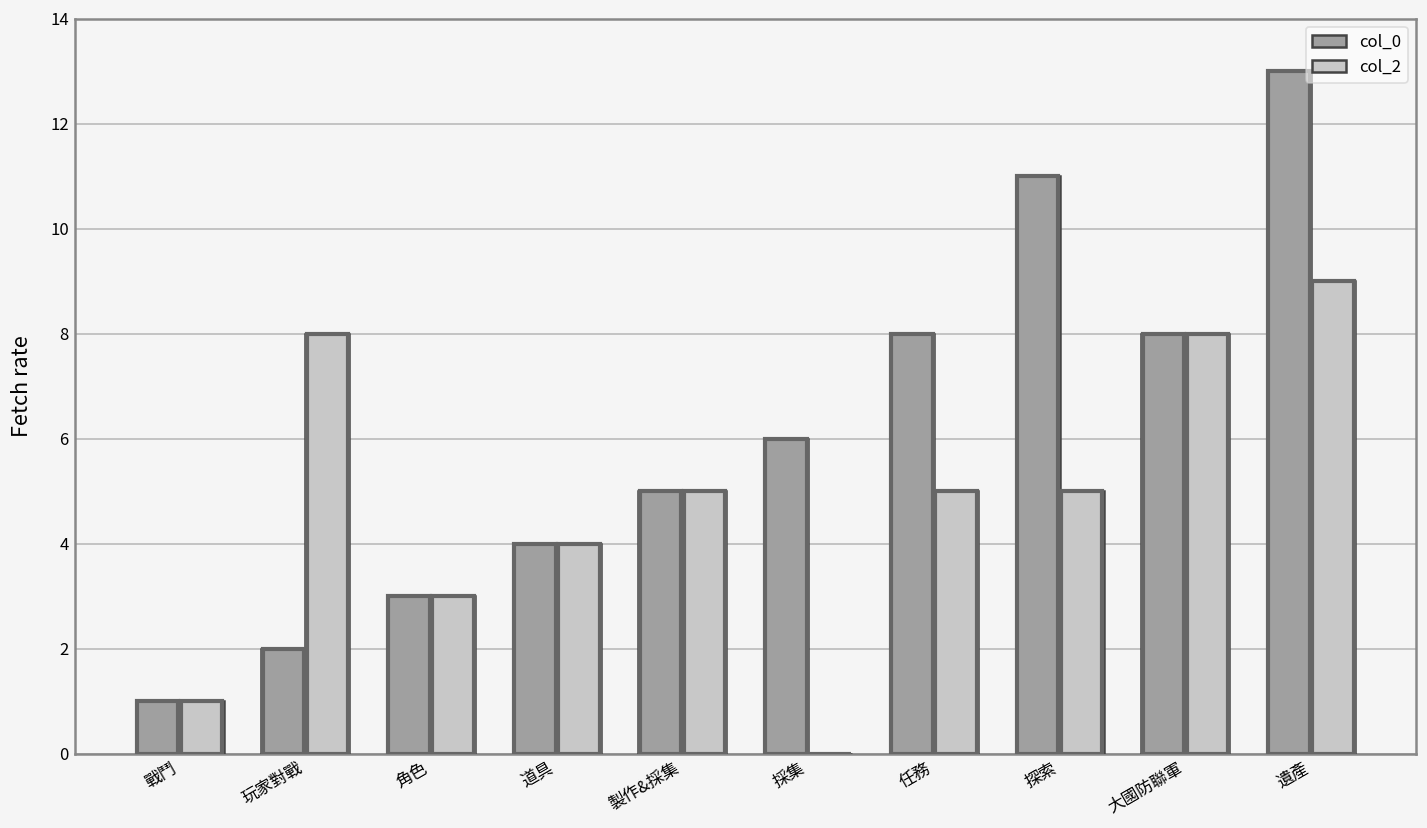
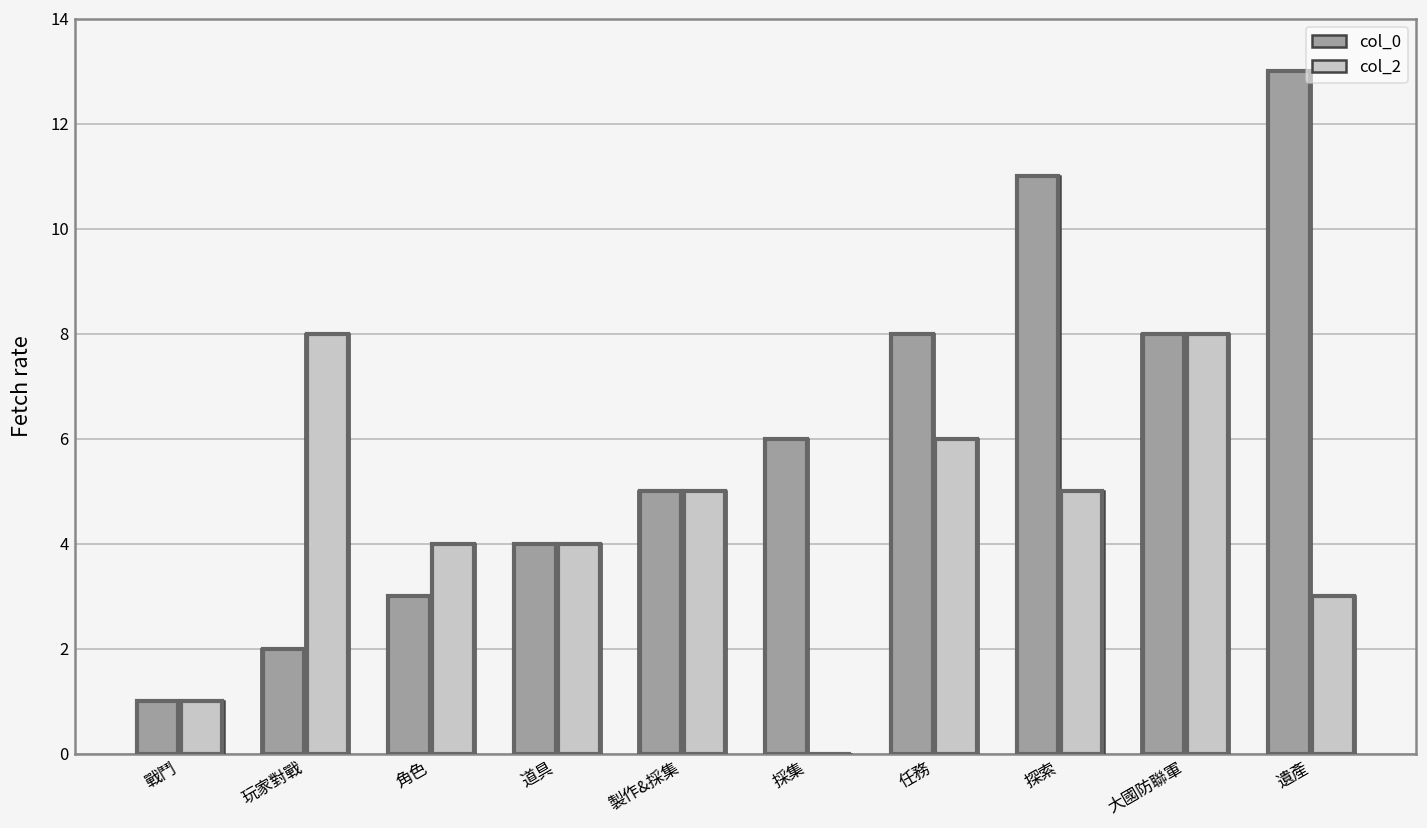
col_2, 角色: 3 -> 4
col_2, 任務: 5 -> 6
col_2, 遺產: 9 -> 3
